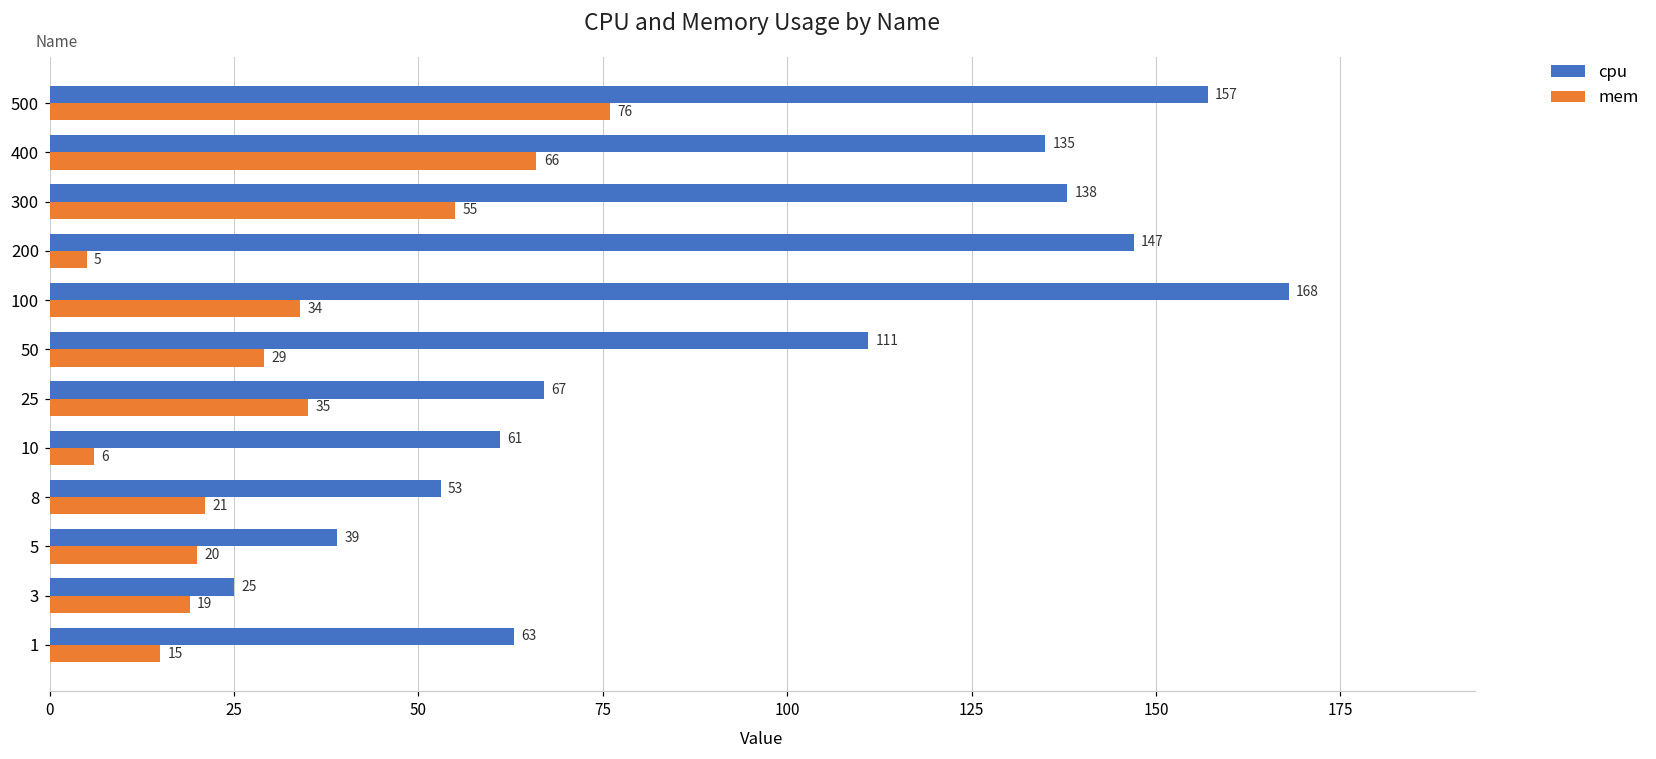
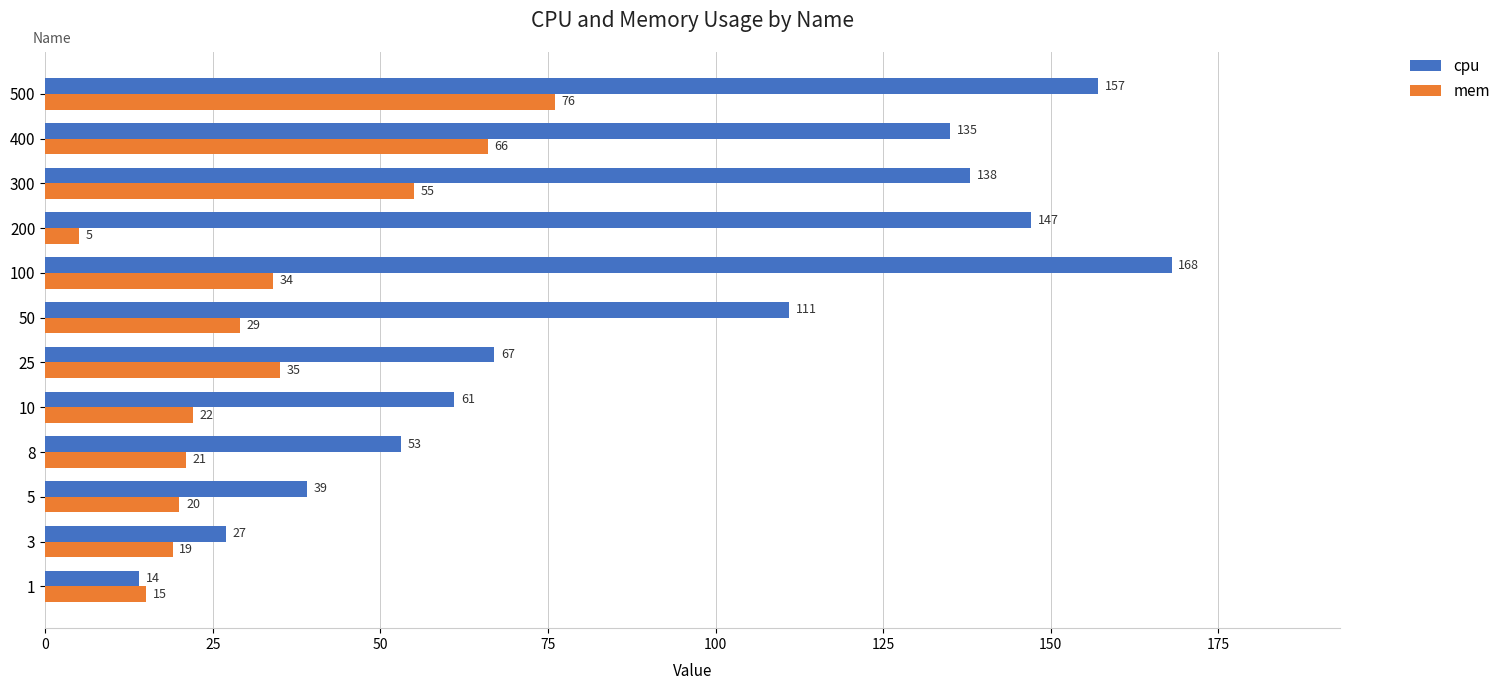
mem, 10: 6 -> 22
cpu, 3: 25 -> 27
cpu, 1: 63 -> 14
